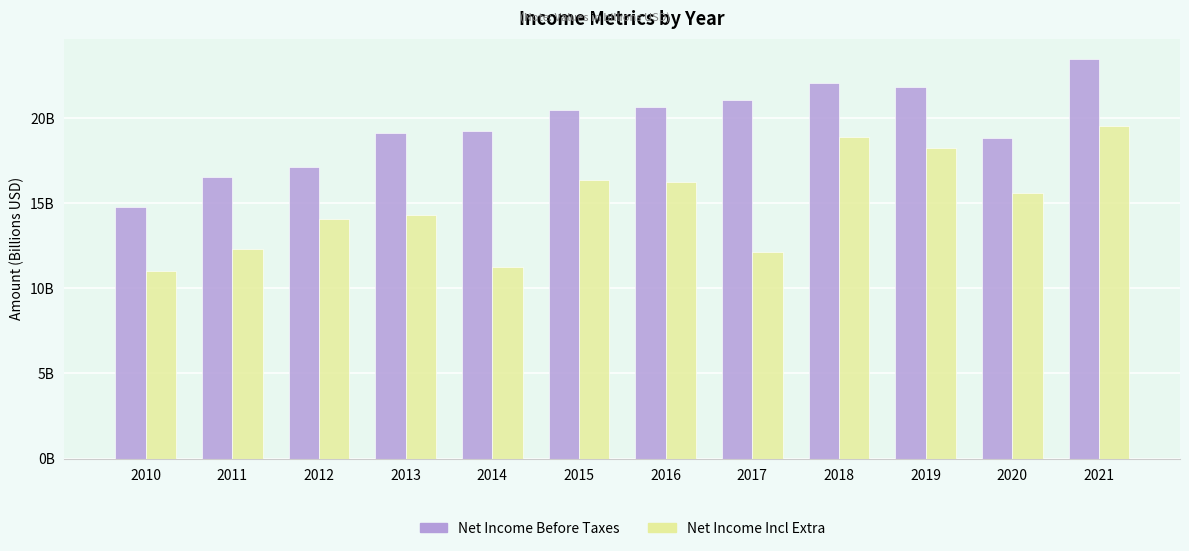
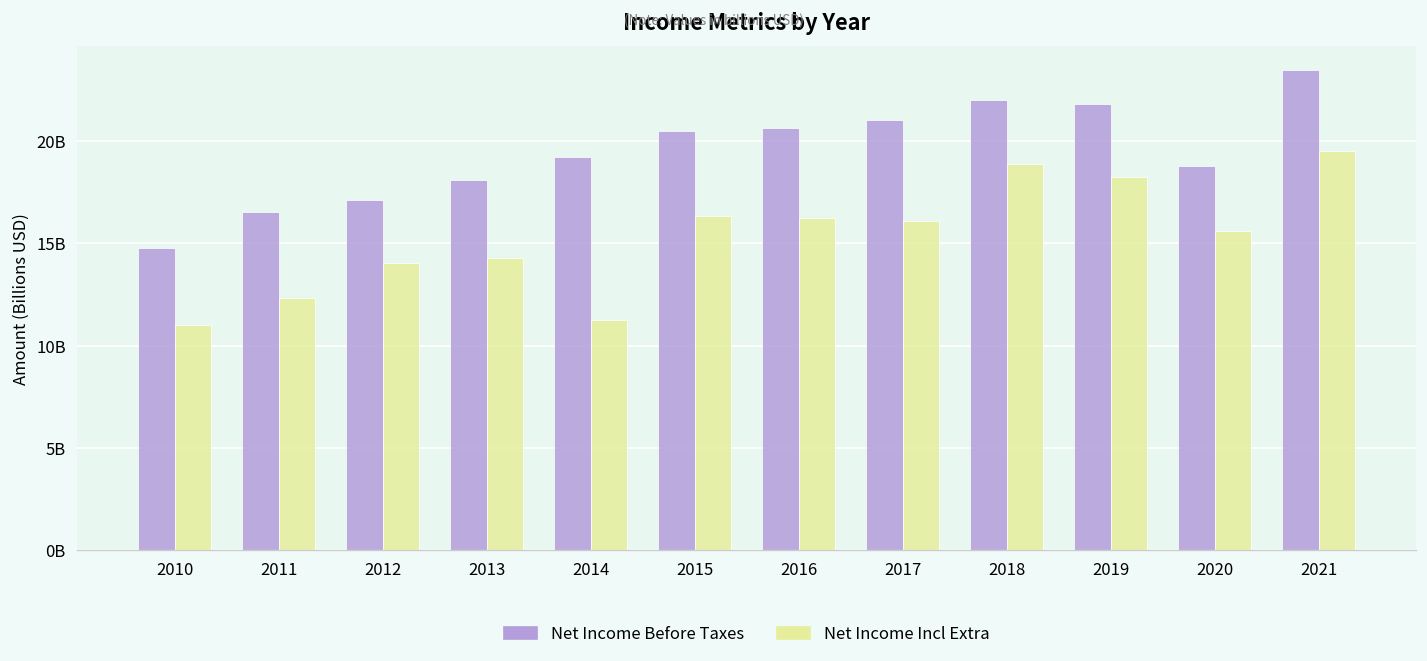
Net Income Before Taxes, 2013: 19100000000 -> 18100000000
Net Income Incl Extra, 2017: 12100000000 -> 16100000000
